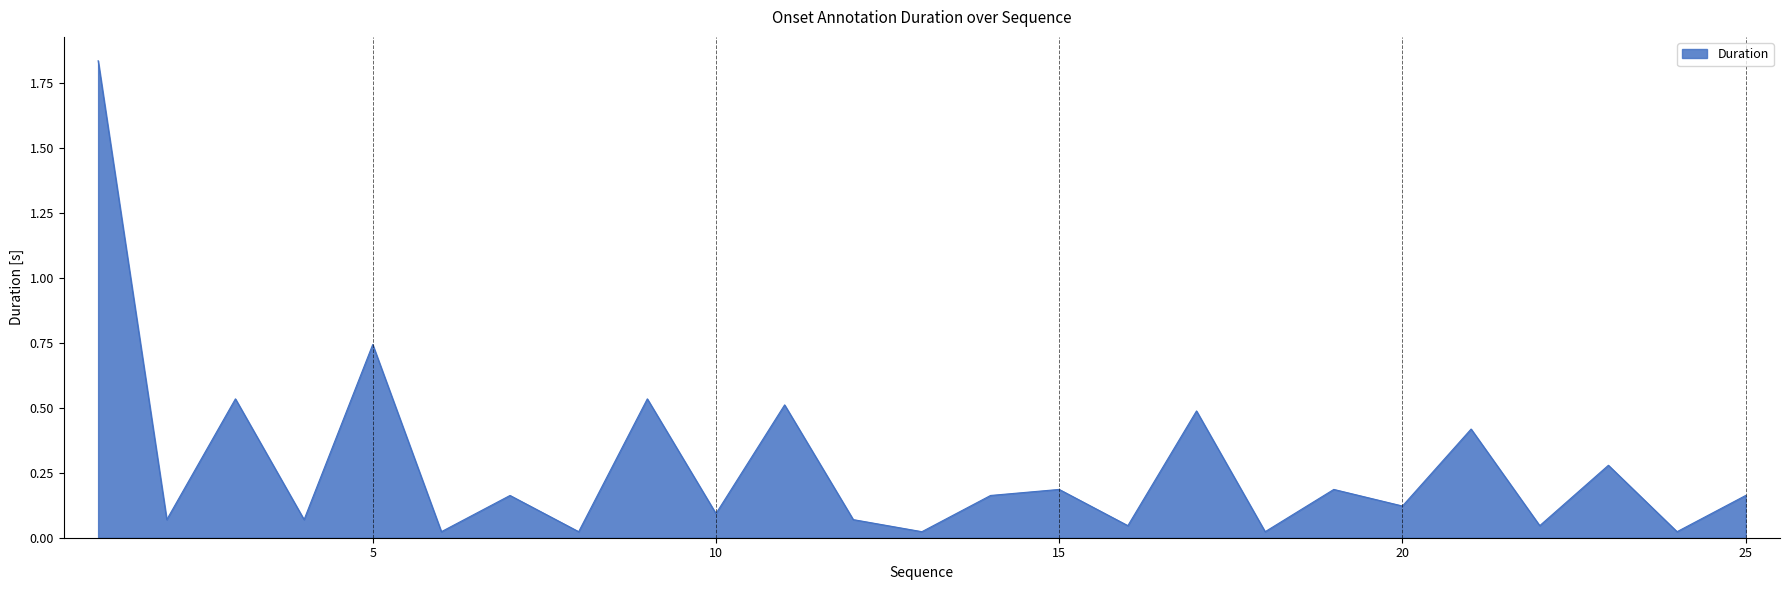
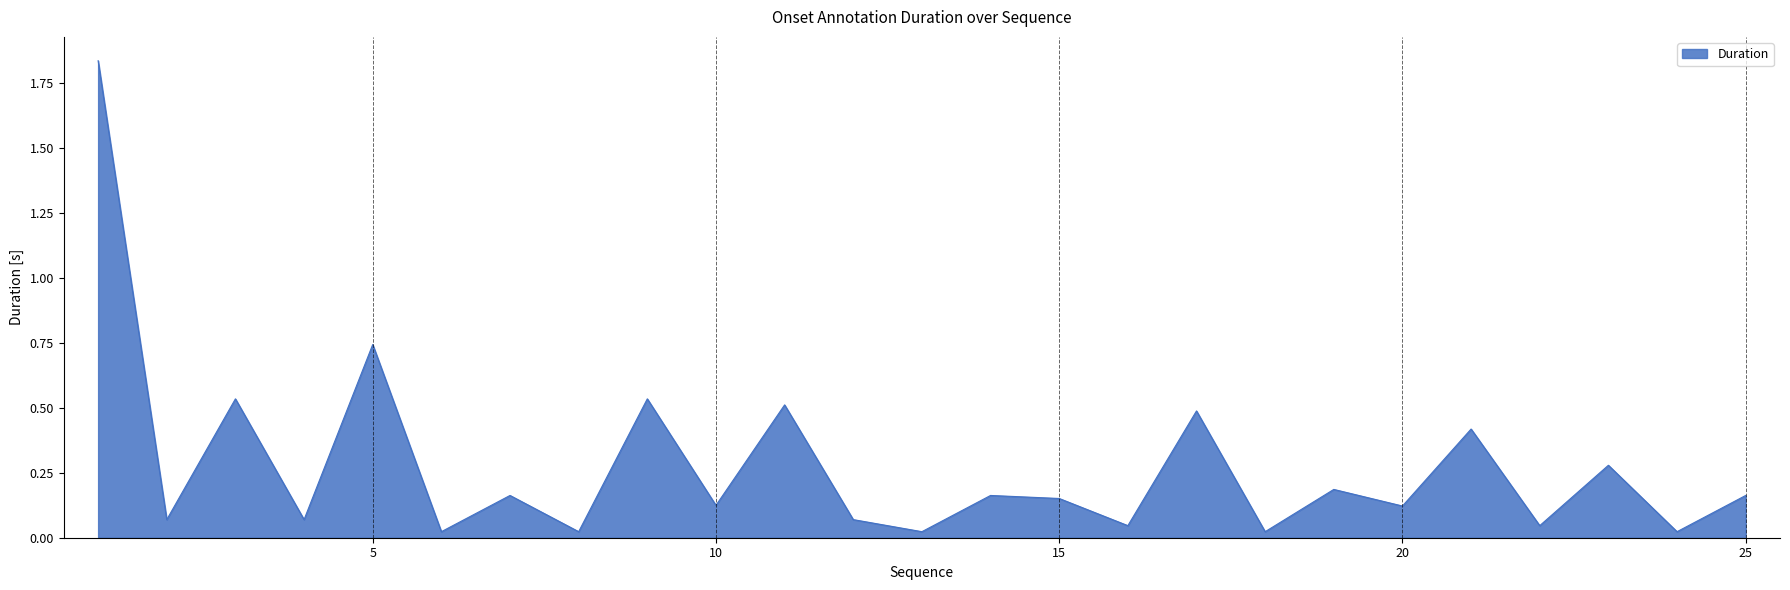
10: 0.09 -> 0.12
15: 0.19 -> 0.15
